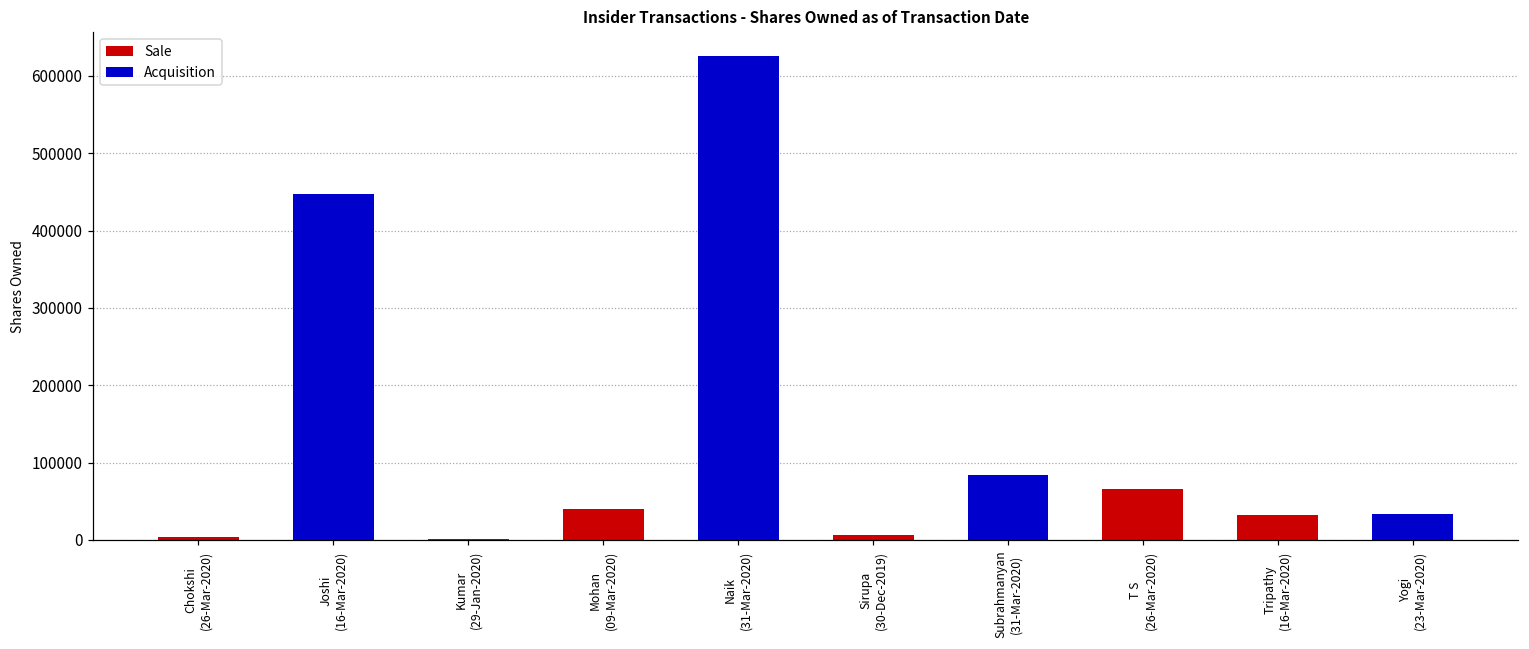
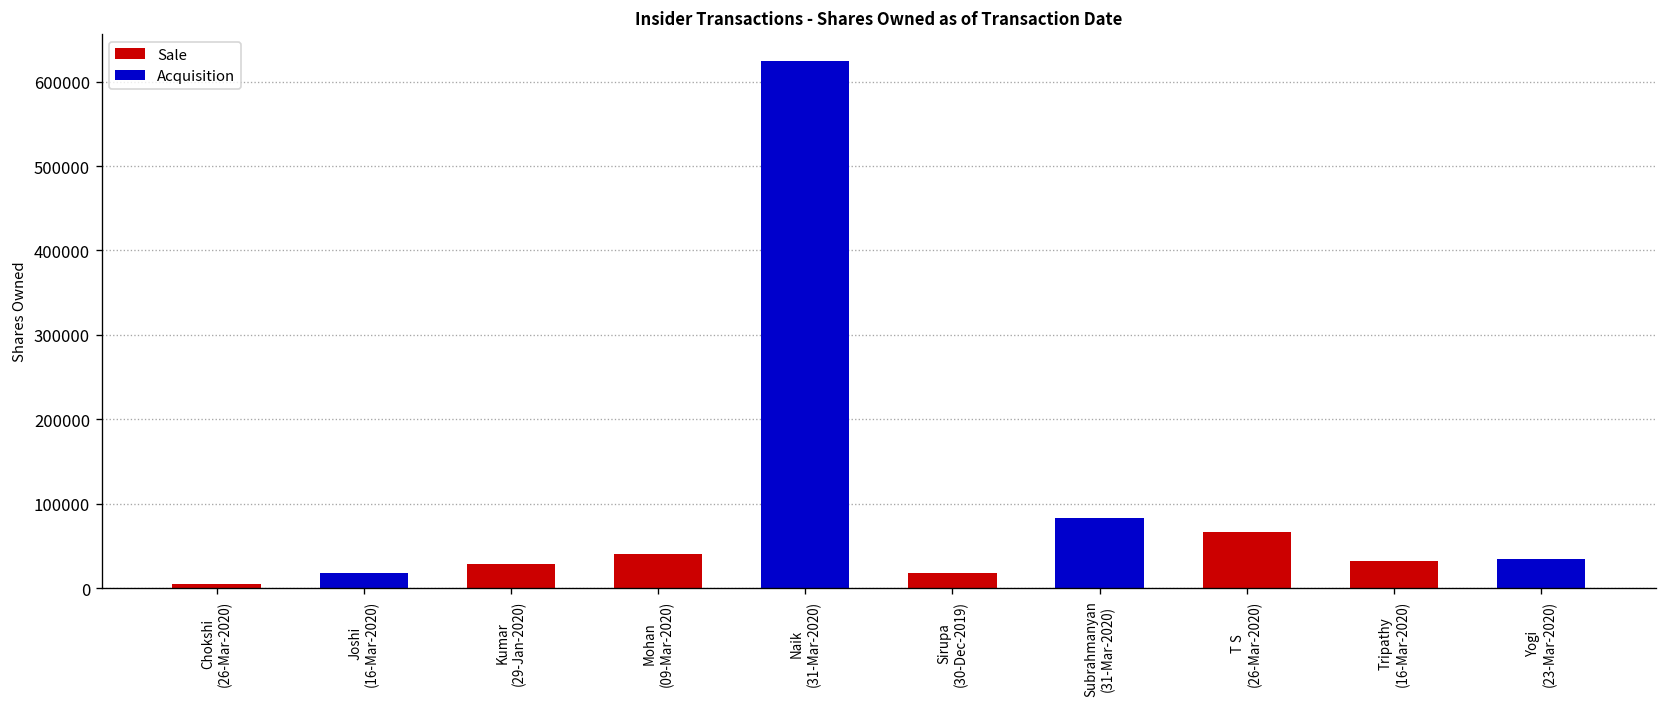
Acquisition, Joshi (16-Mar-2020): 450000 -> 20000
Sale, Kumar (29-Jan-2020): 0 -> 30000
Sale, Sirupa (30-Dec-2019): 10000 -> 20000
